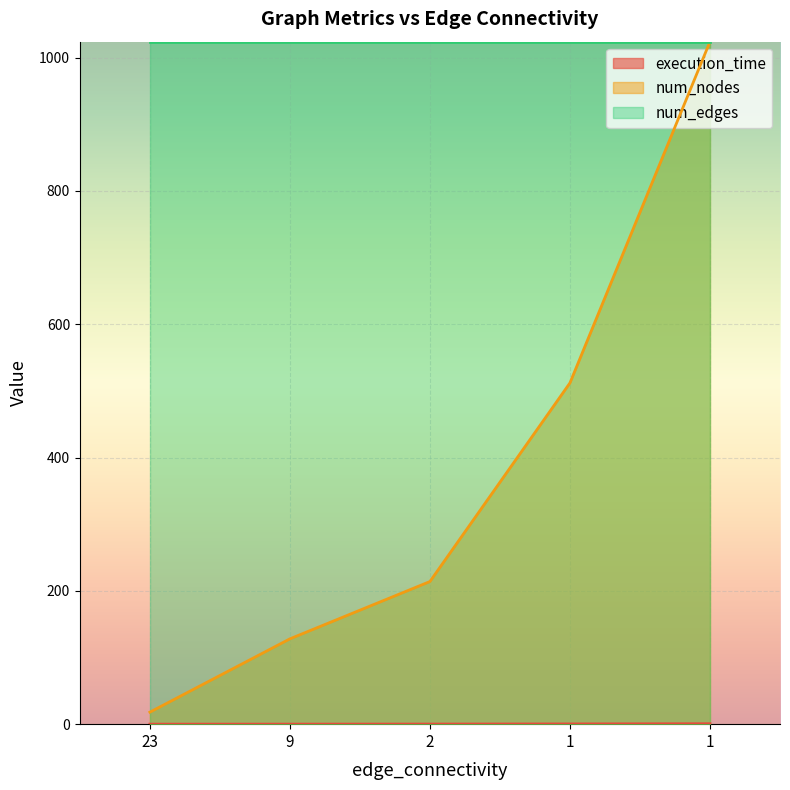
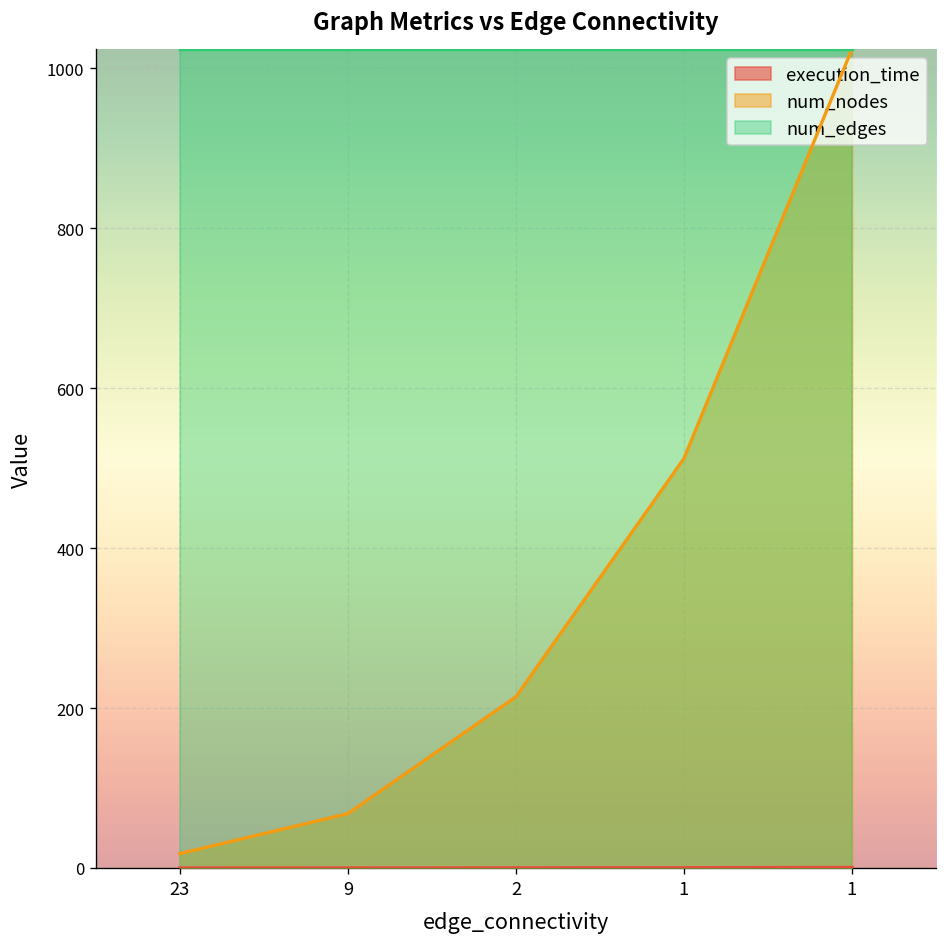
num_nodes, 9: 130 -> 70
